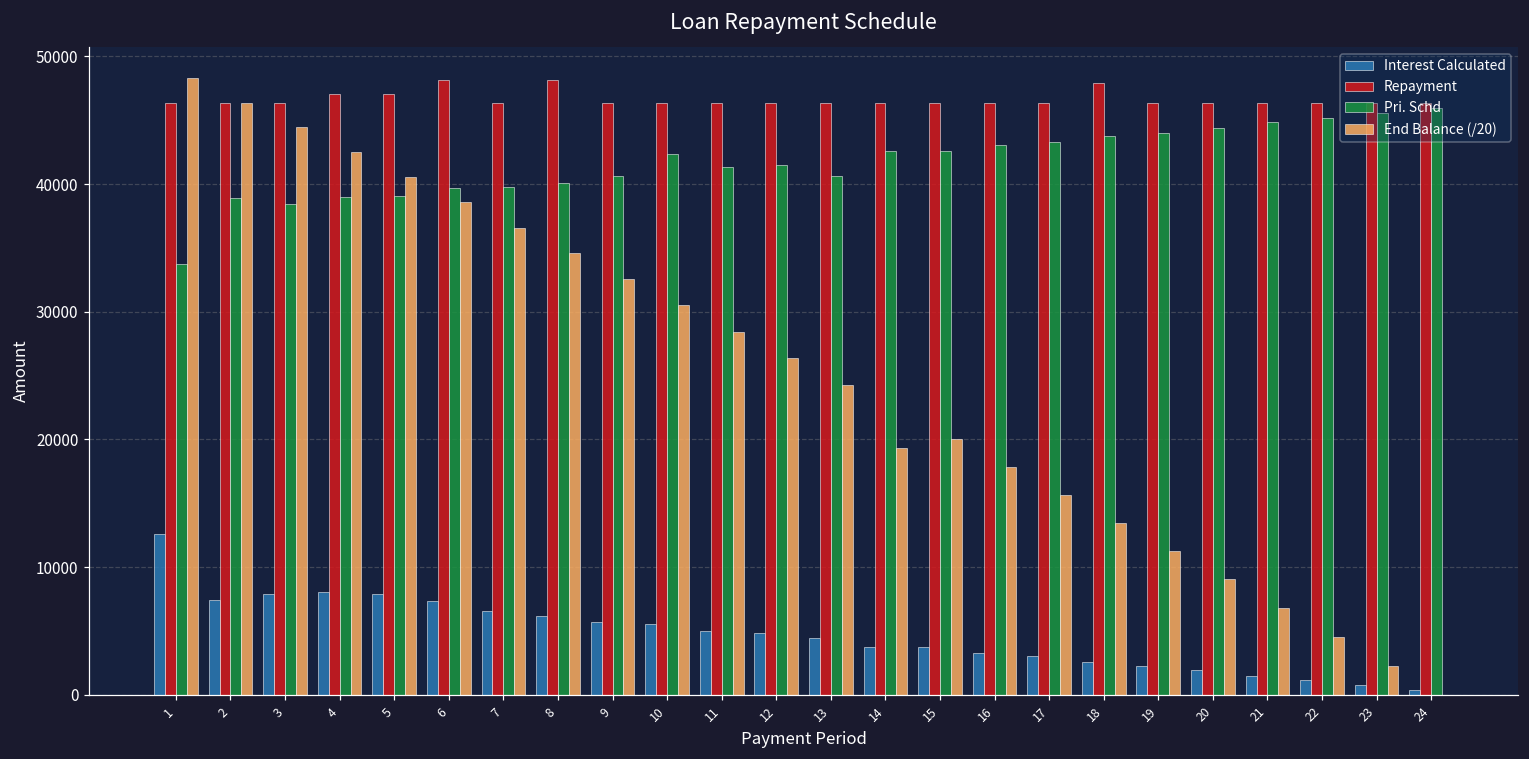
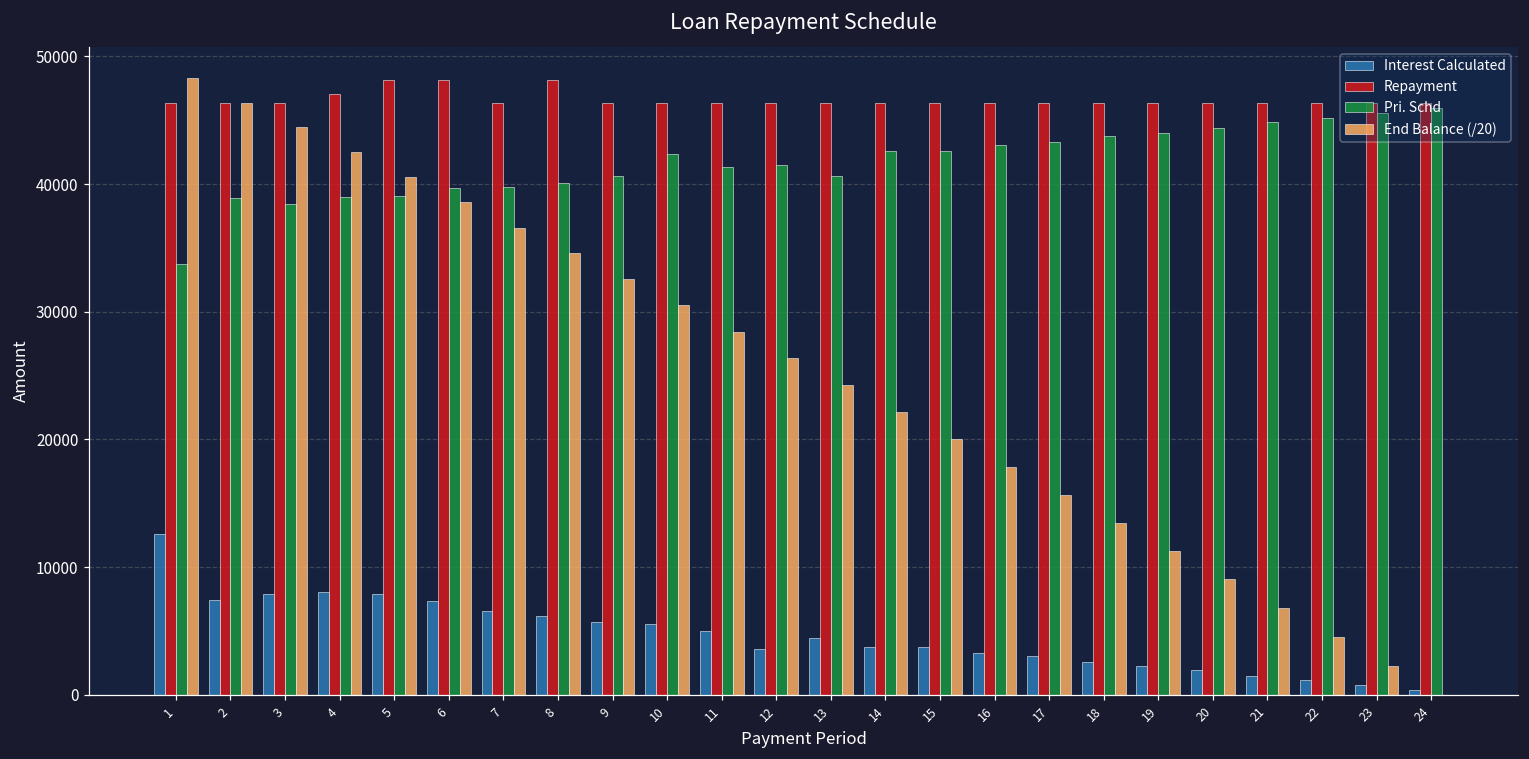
Repayment, 5: 47000 -> 48100
Interest Calculated, 12: 4800 -> 3600
End Balance (/20), 14: 19300 -> 22100
Repayment, 18: 47900 -> 46300
